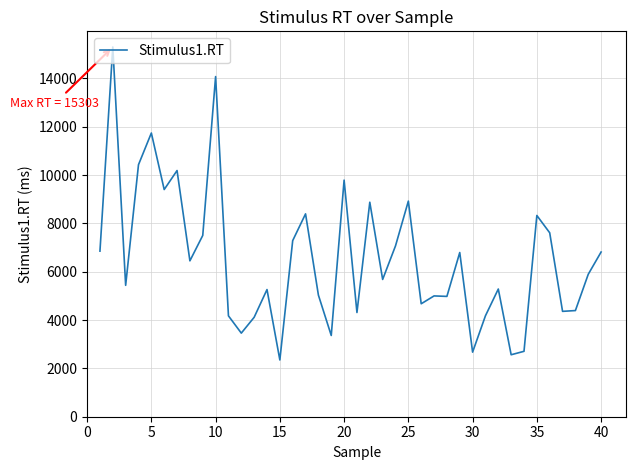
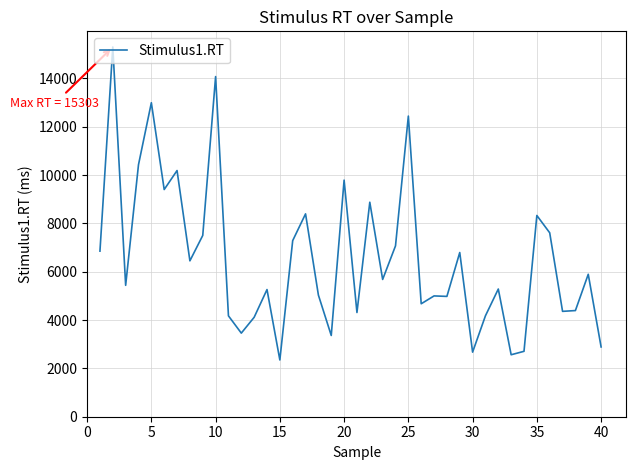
5: 11700 -> 13000
25: 8900 -> 12400
40: 6800 -> 2900
